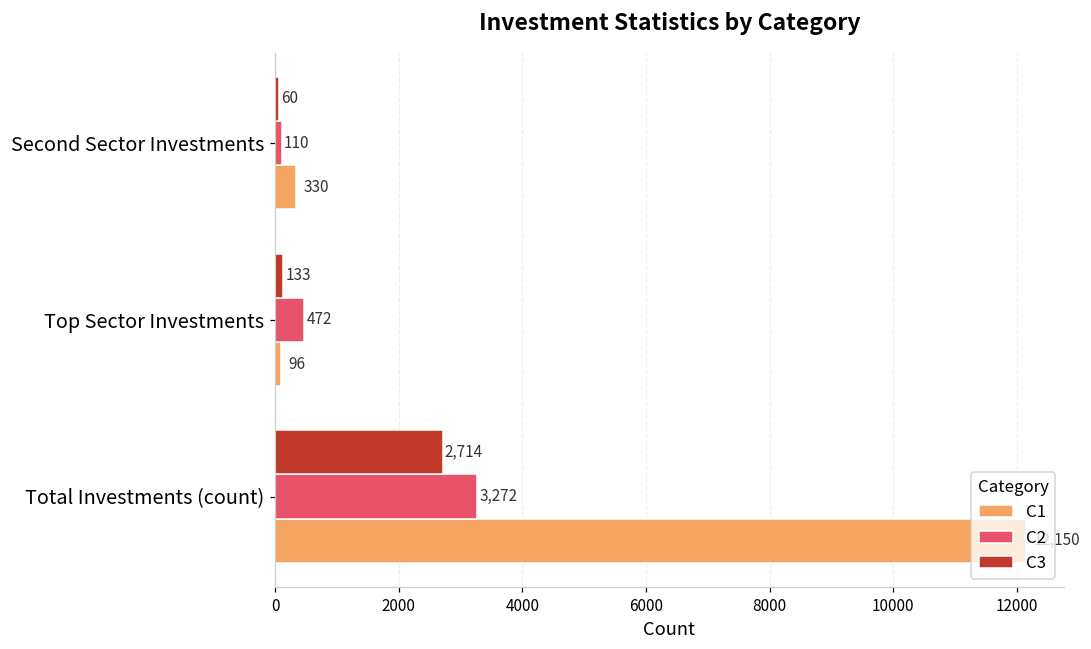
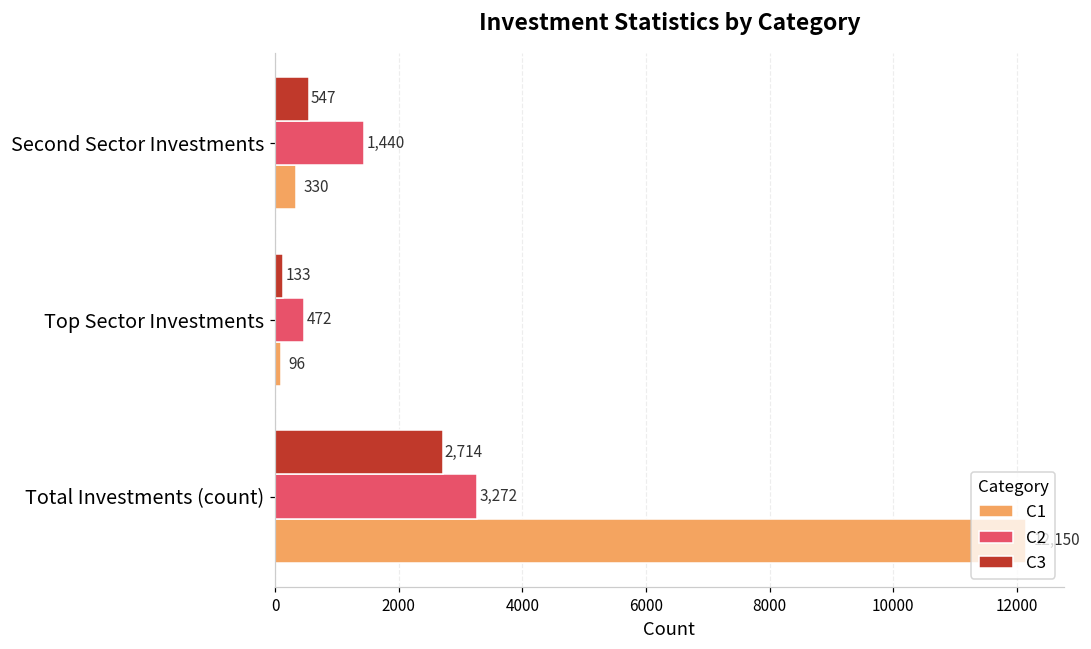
C3, Second Sector Investments: 60 -> 547
C2, Second Sector Investments: 110 -> 1,440
